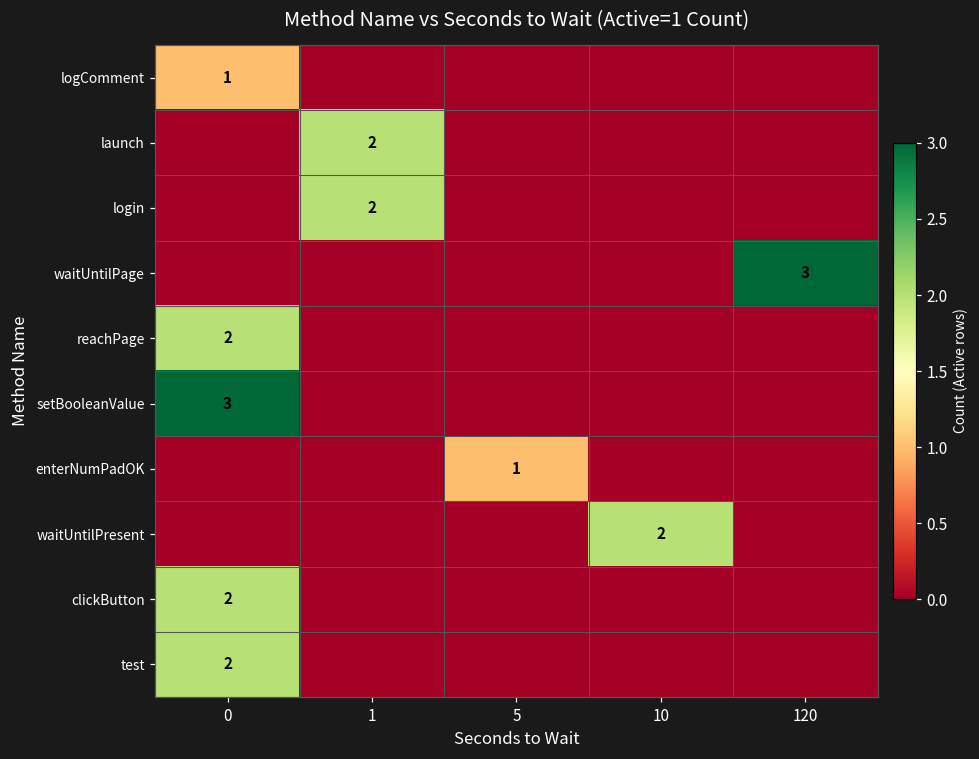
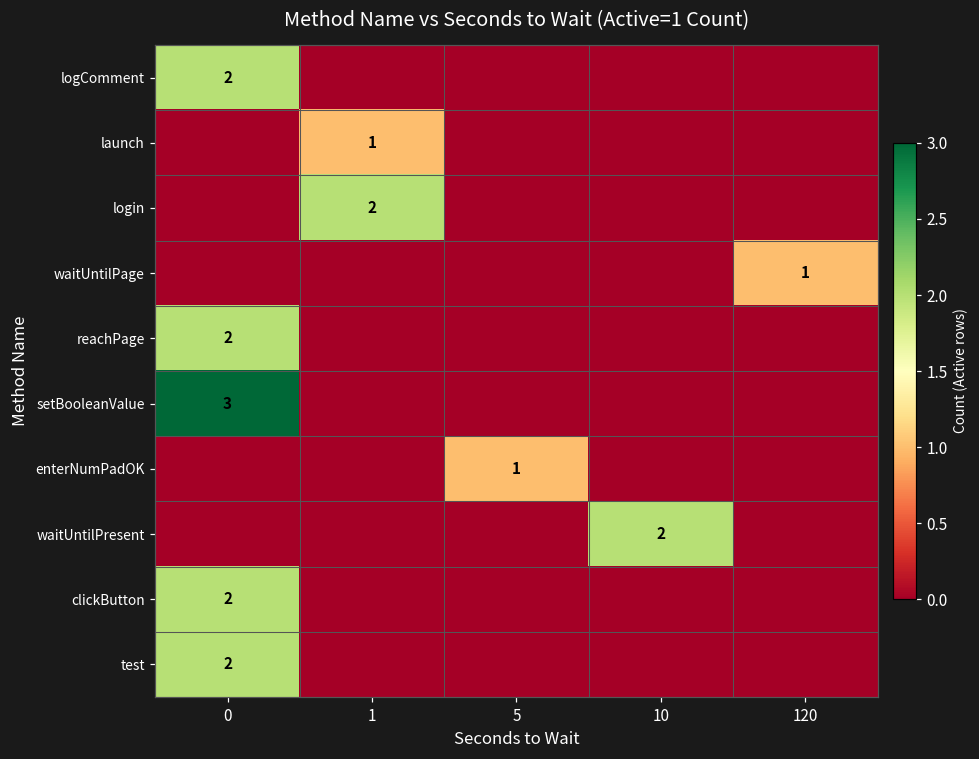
logComment, 0: 1 -> 2
launch, 1: 2 -> 1
waitUntilPage, 120: 3 -> 1
